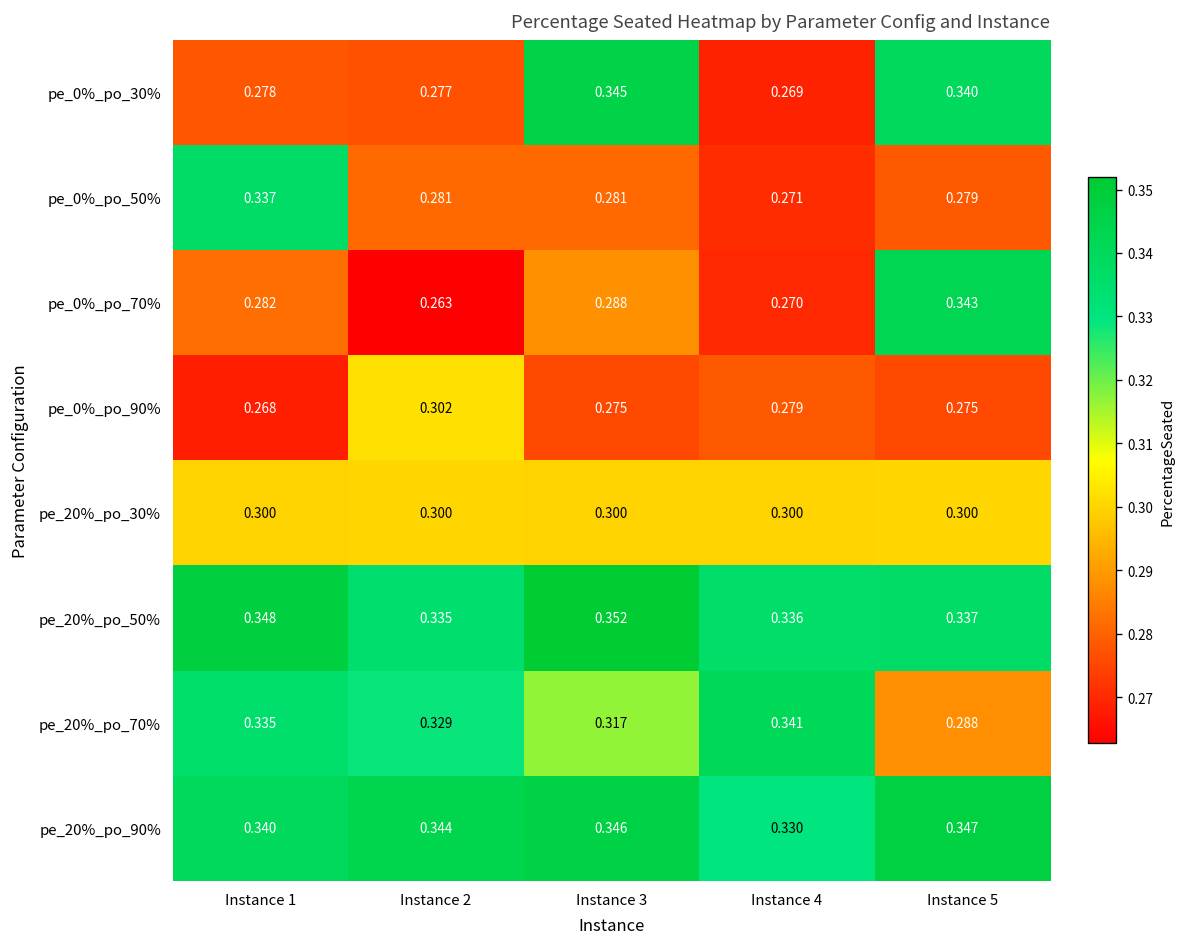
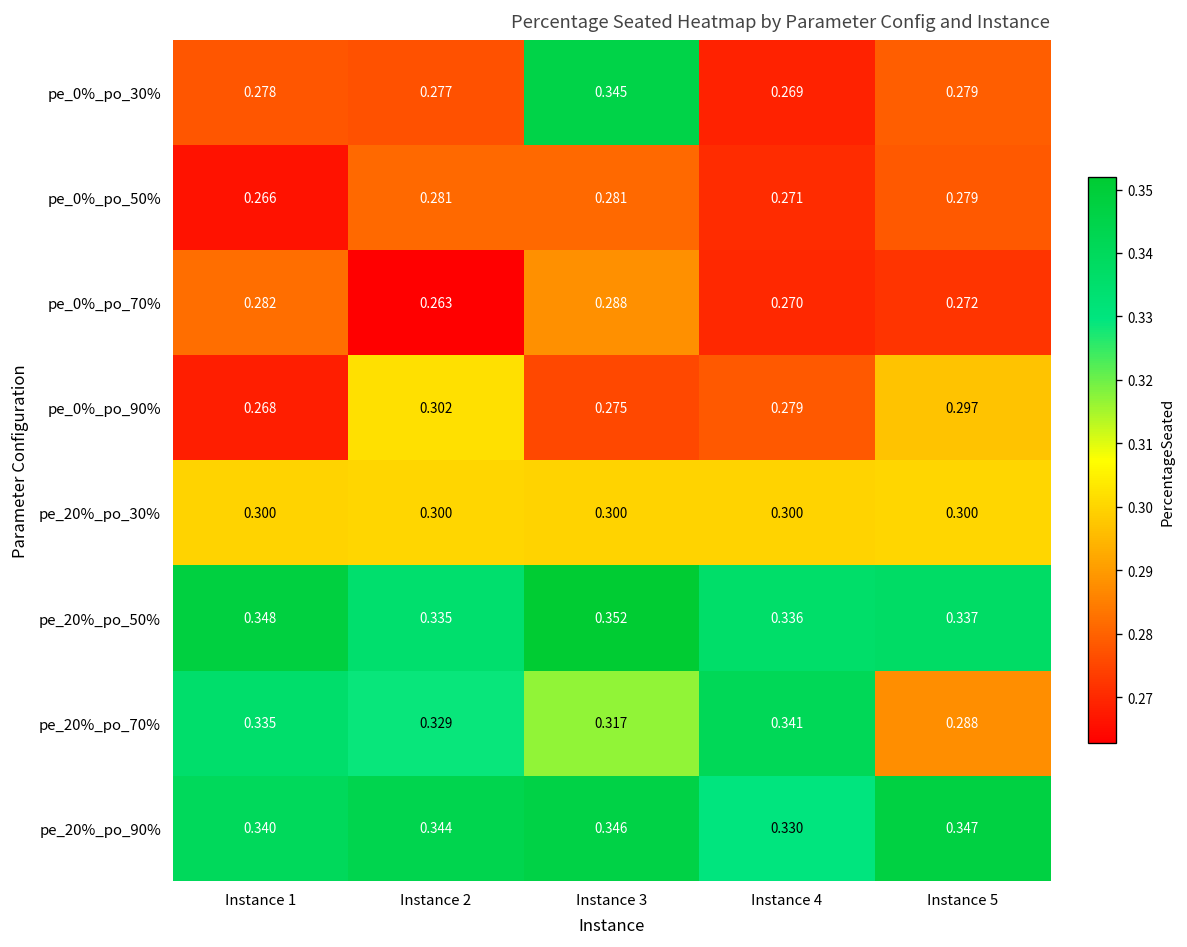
pe_0%_po_30%, Instance 5: 0.340 -> 0.279
pe_0%_po_50%, Instance 1: 0.337 -> 0.266
pe_0%_po_70%, Instance 5: 0.343 -> 0.272
pe_0%_po_90%, Instance 5: 0.275 -> 0.297
